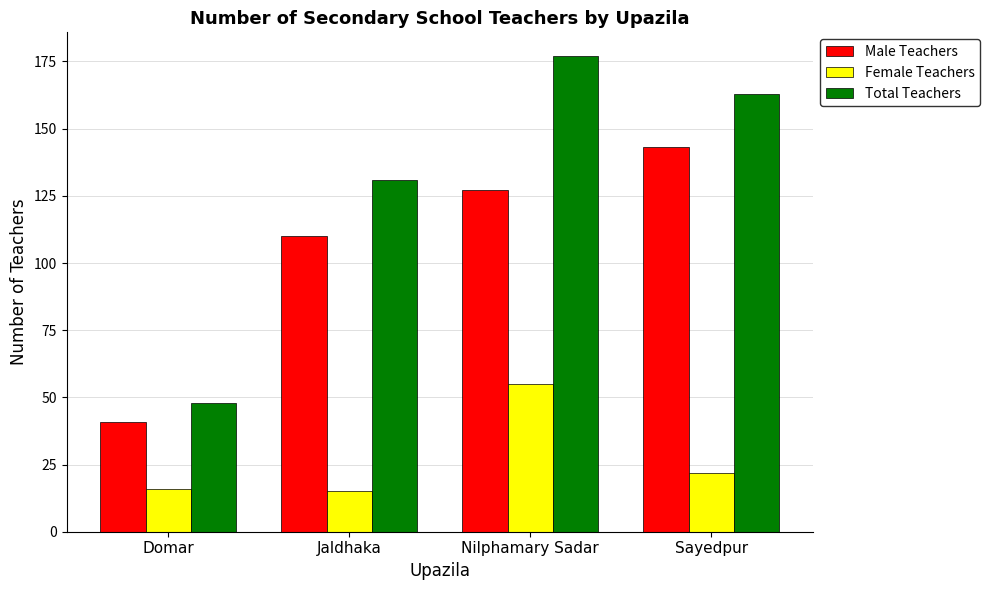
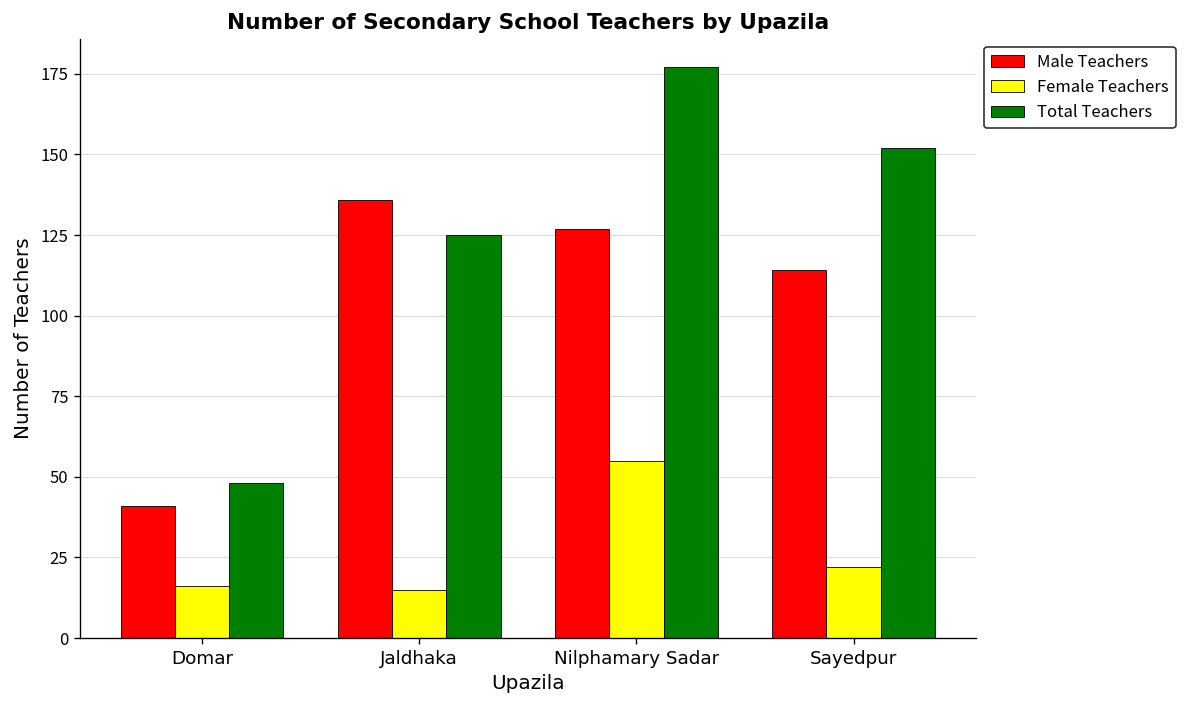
Male Teachers, Jaldhaka: 110 -> 136
Total Teachers, Jaldhaka: 131 -> 125
Male Teachers, Sayedpur: 143 -> 114
Total Teachers, Sayedpur: 163 -> 152
